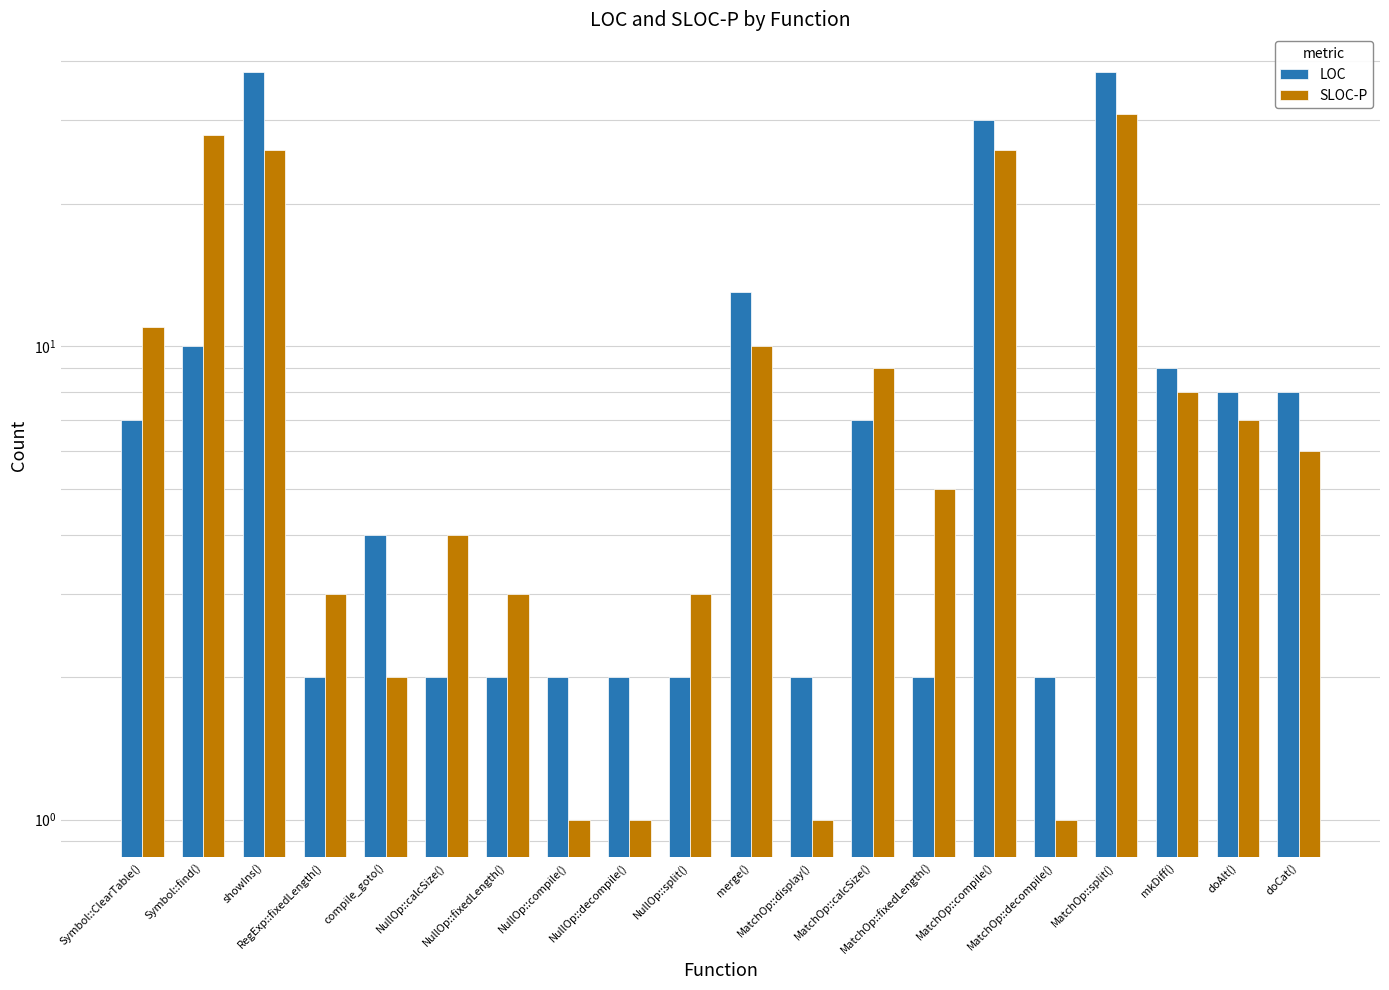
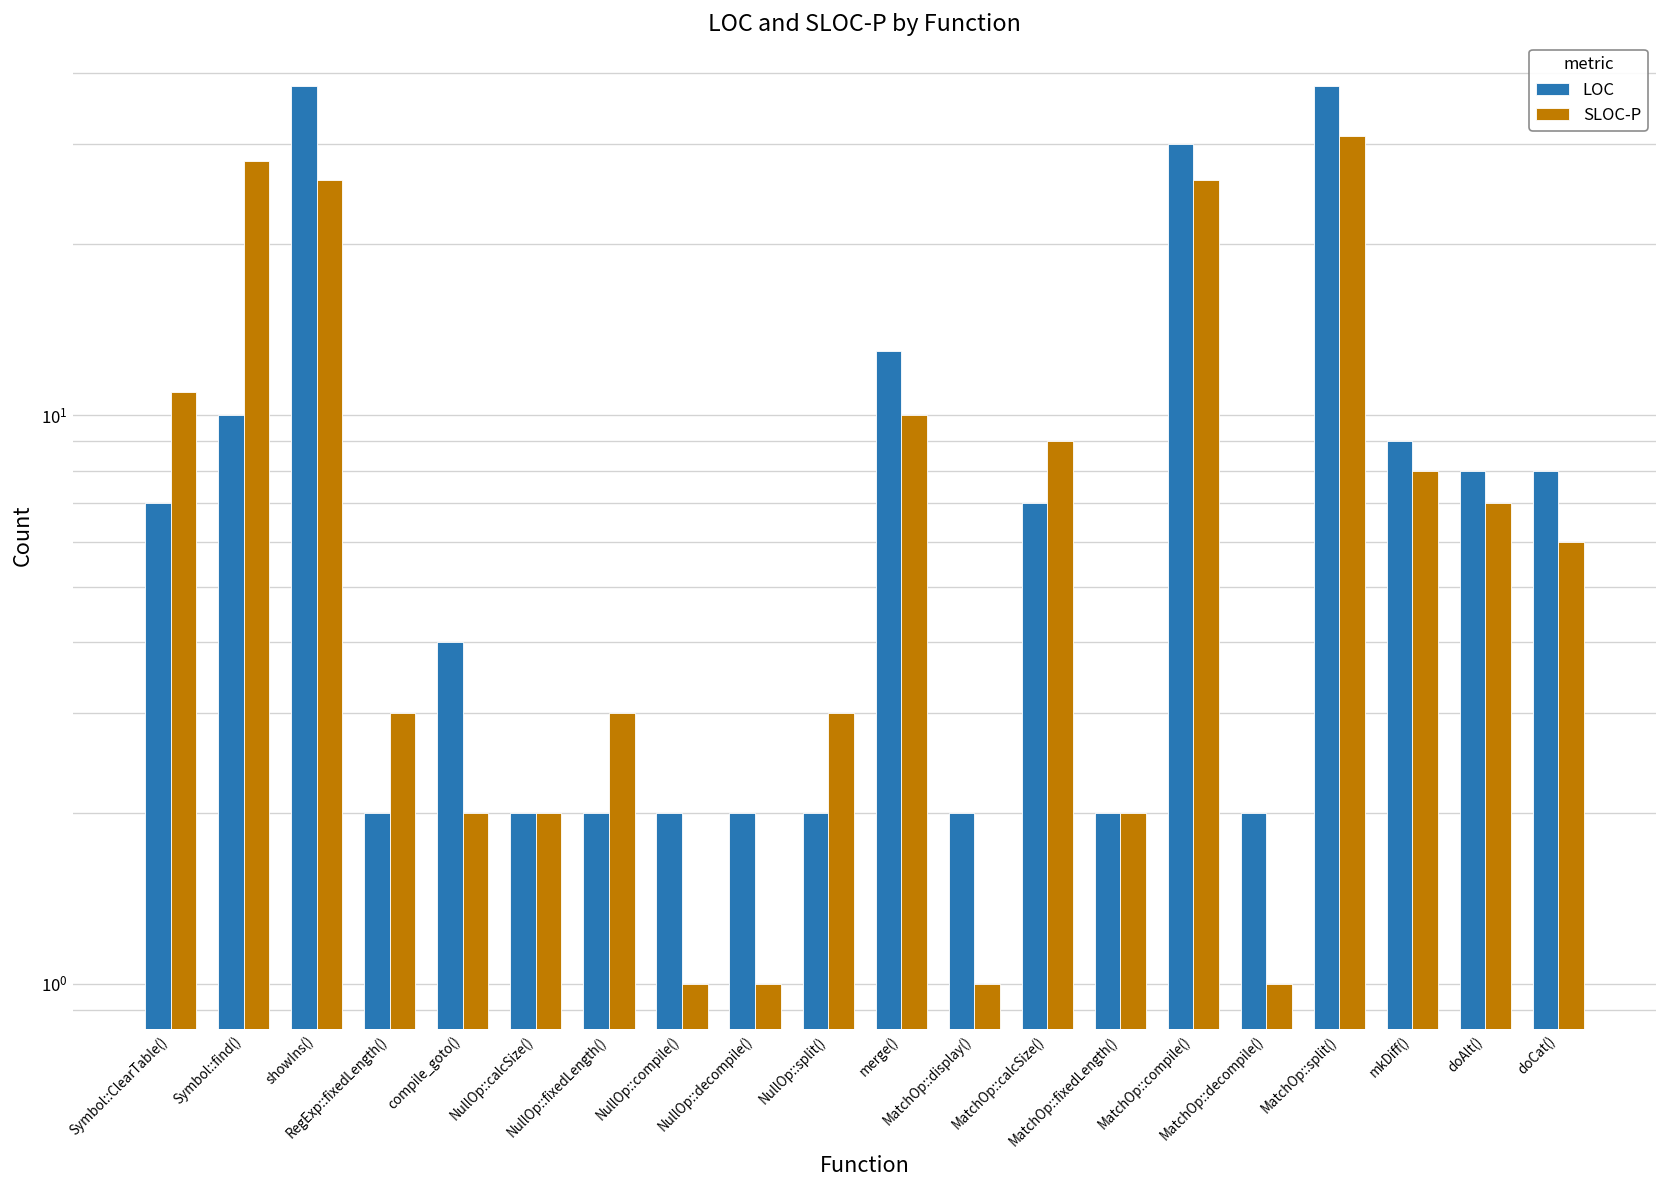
SLOC-P, NullOp::calcSize(): 4 -> 2
SLOC-P, MatchOp::fixedLength(): 5 -> 2
